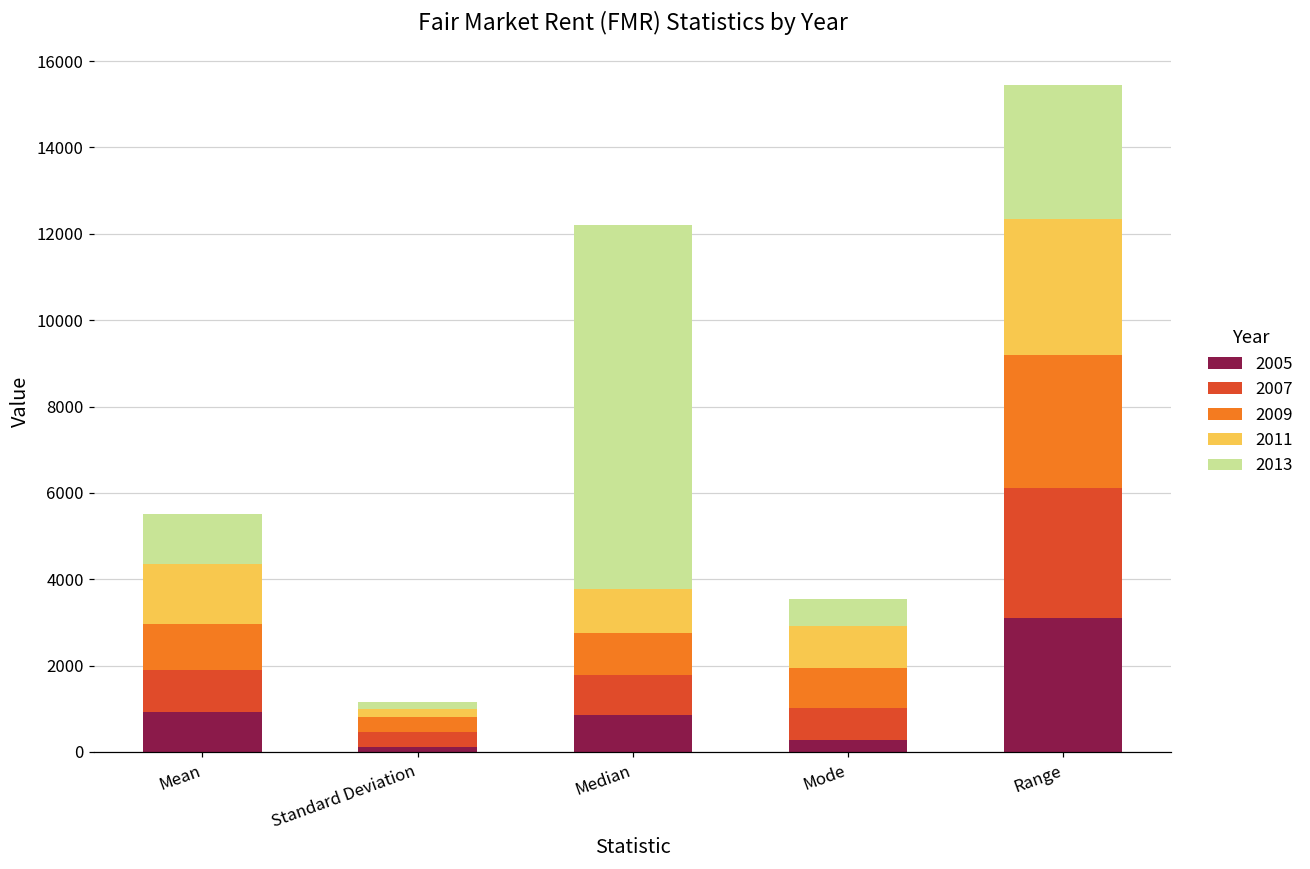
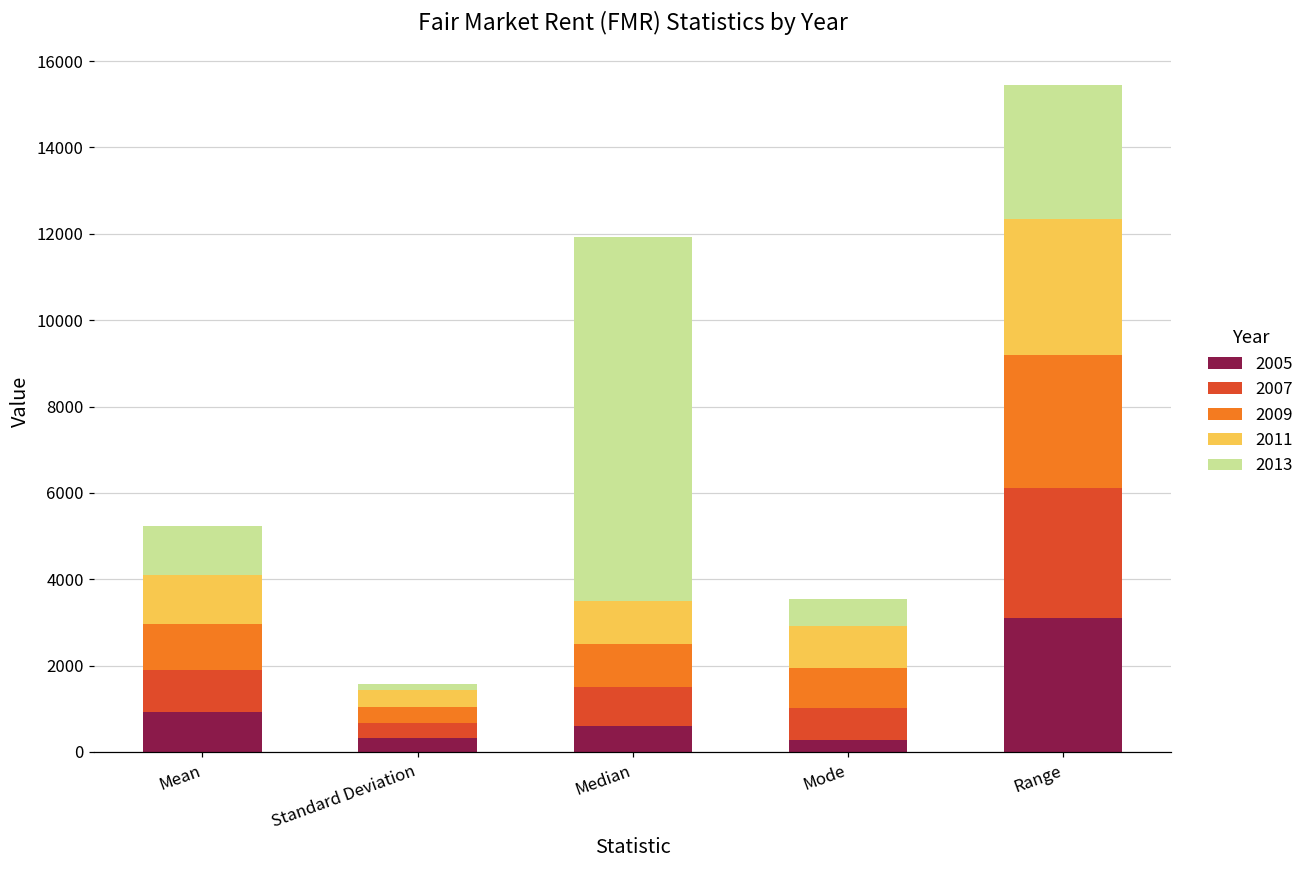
2011, Mean: 1400 -> 1100
2005, Standard Deviation: 100 -> 300
2011, Standard Deviation: 200 -> 400
2005, Median: 900 -> 600
